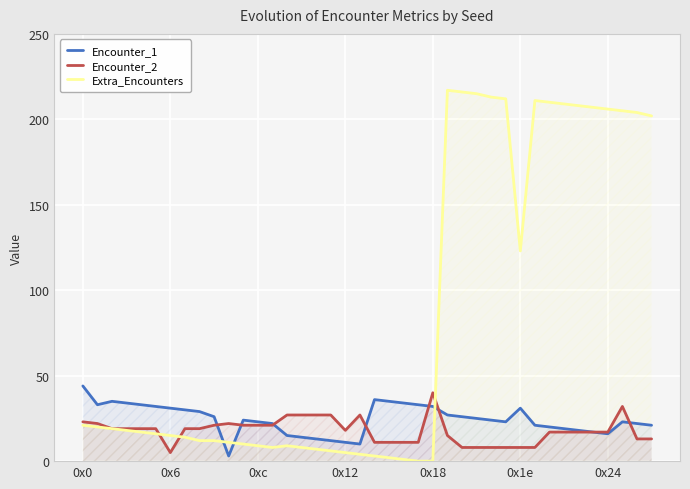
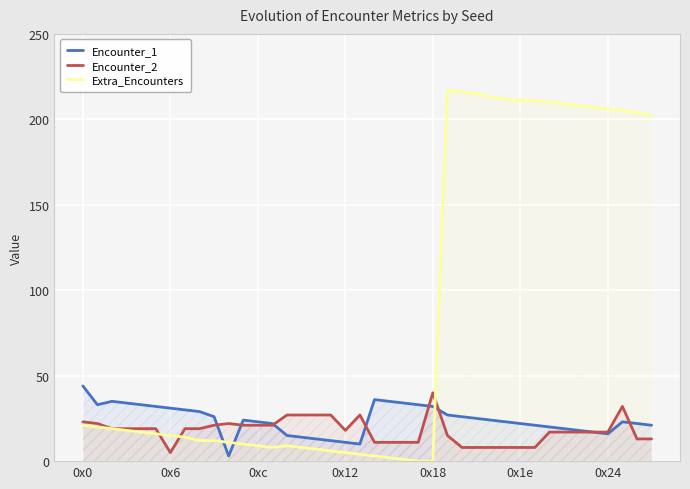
Encounter_1, 0x1e: 31 -> 22
Extra_Encounters, 0x1e: 123 -> 211
